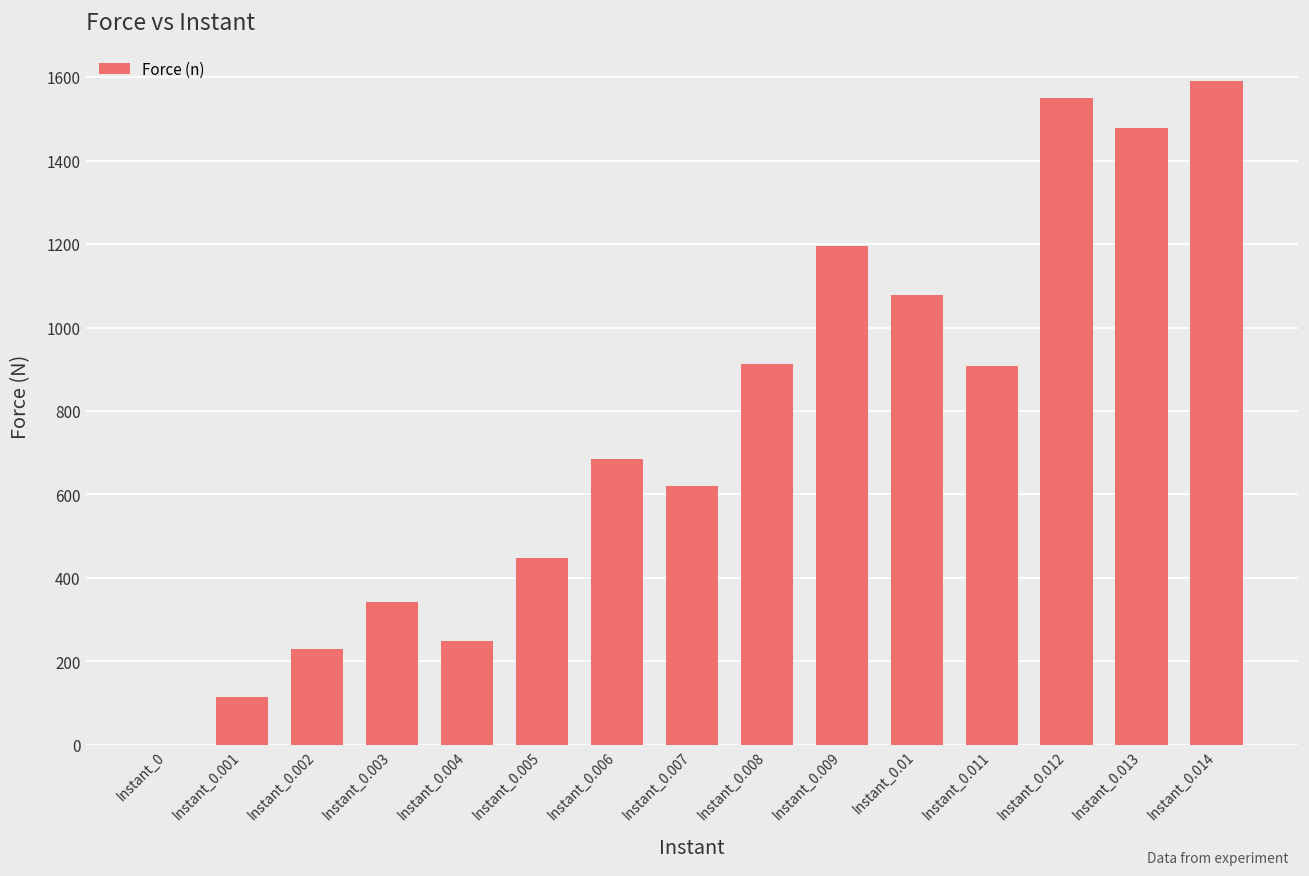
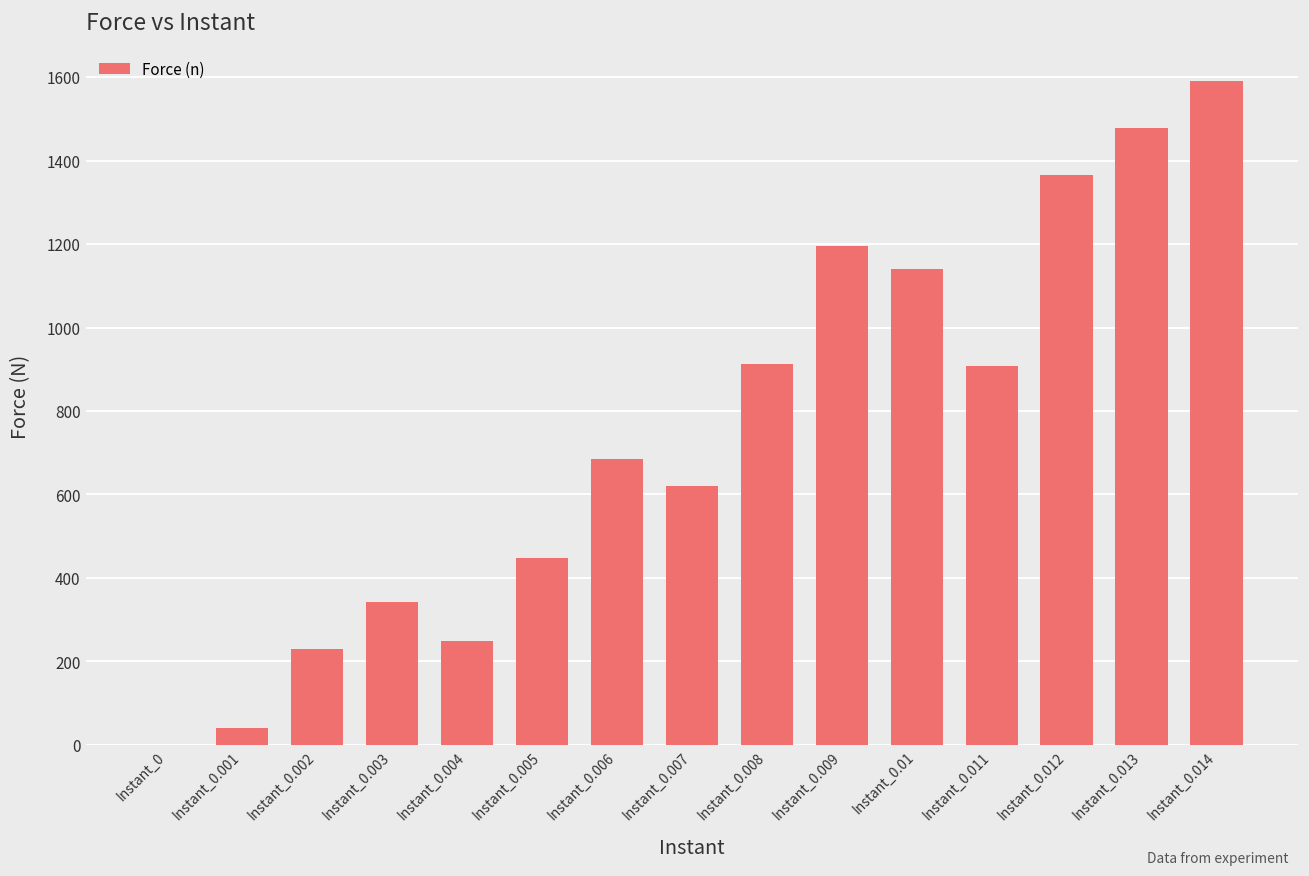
Instant_0.001: 110 -> 40
Instant_0.01: 1080 -> 1140
Instant_0.012: 1550 -> 1370
